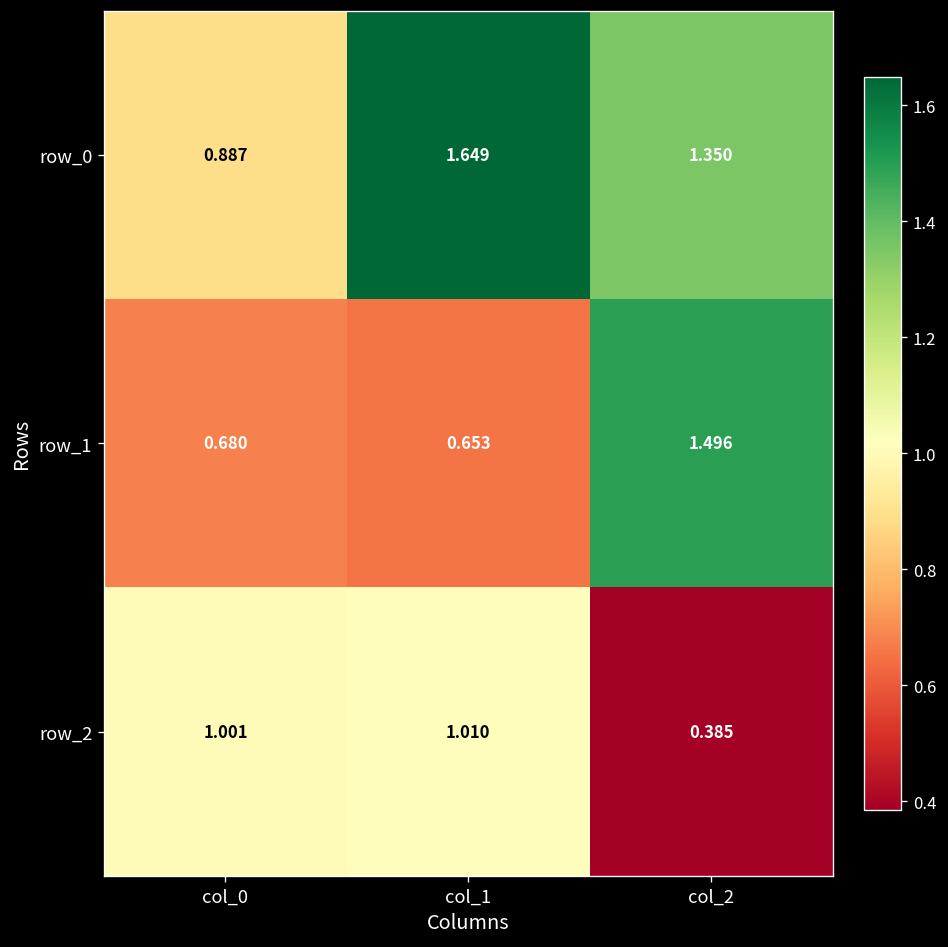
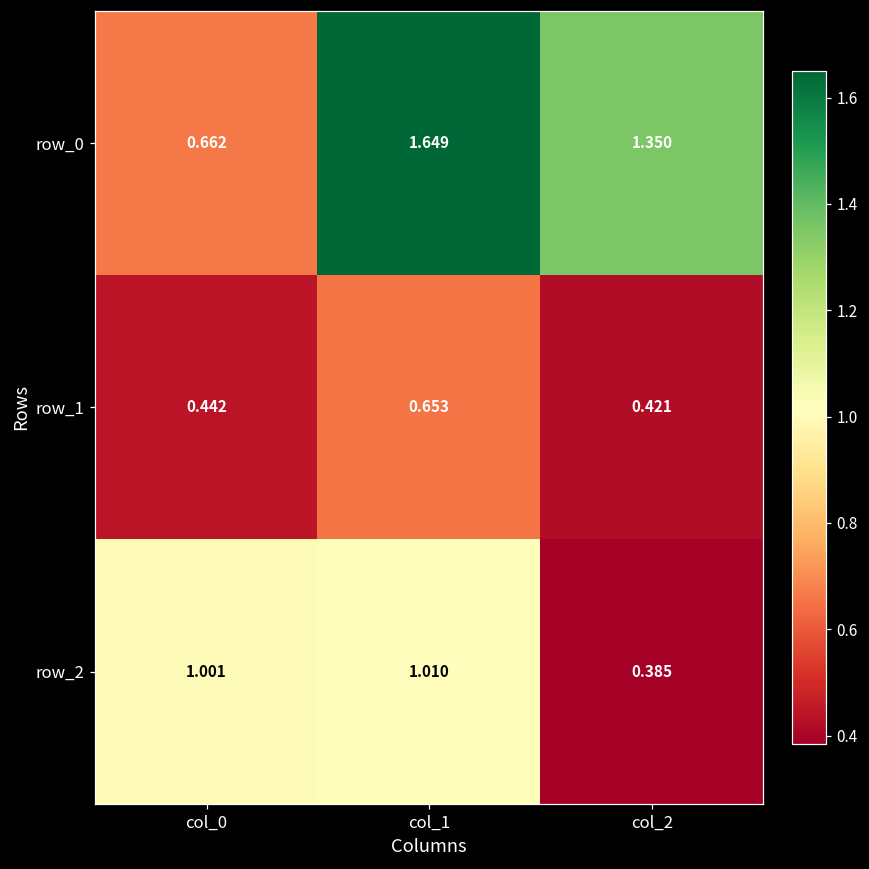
row_0, col_0: 0.887 -> 0.662
row_1, col_0: 0.680 -> 0.442
row_1, col_2: 1.496 -> 0.421
